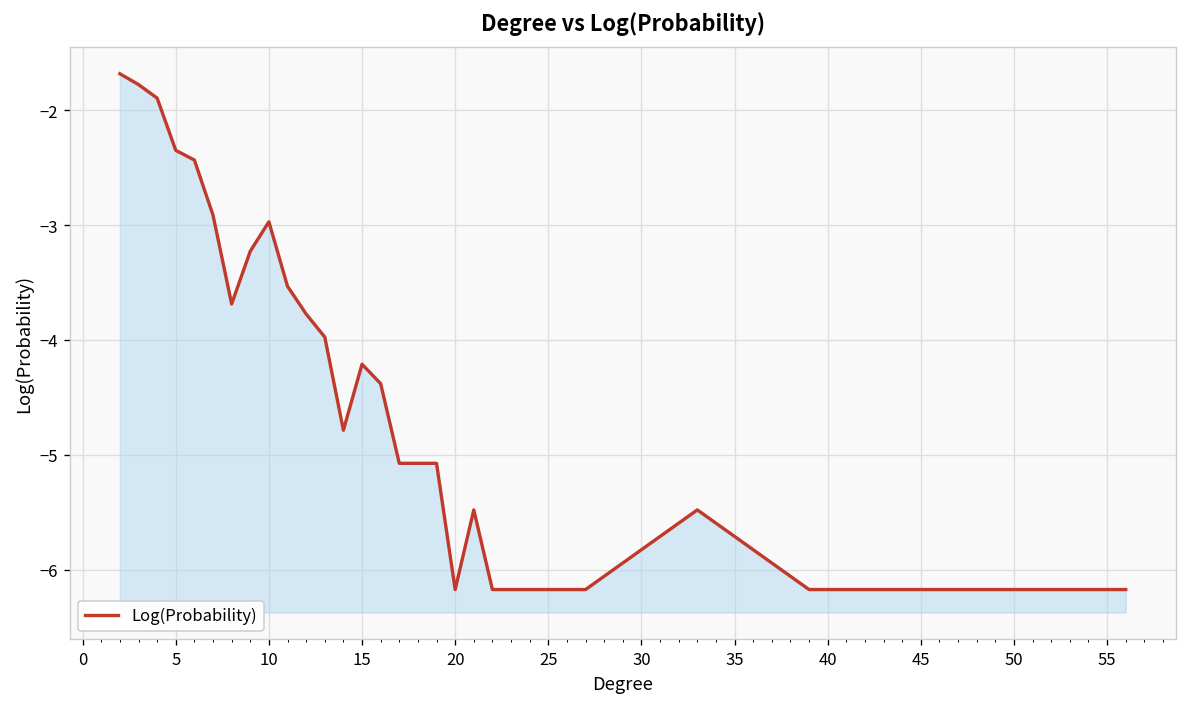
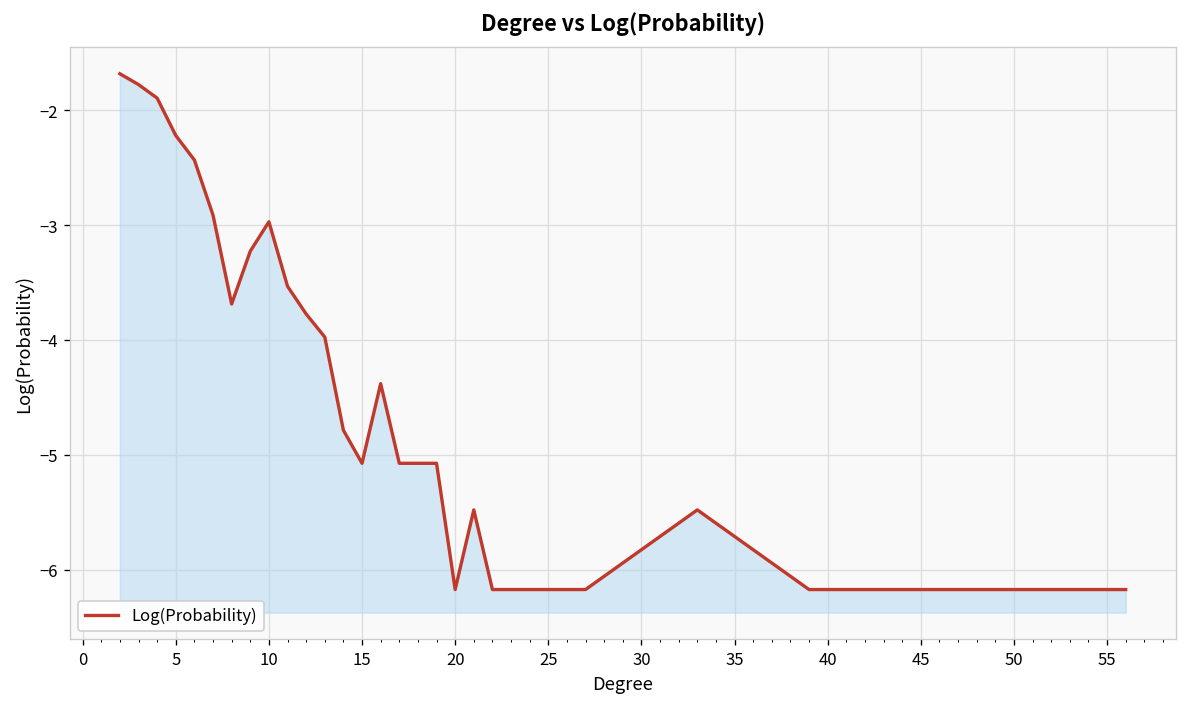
5: -2.4 -> -2.2
15: -4.2 -> -5.1
